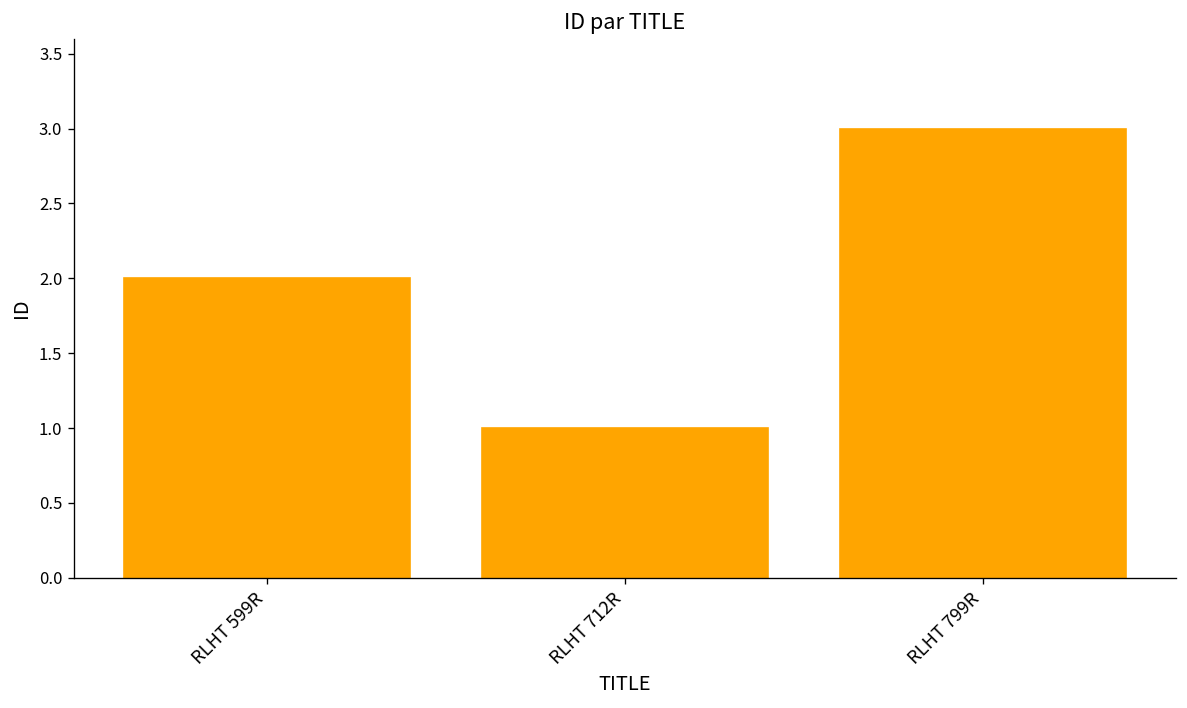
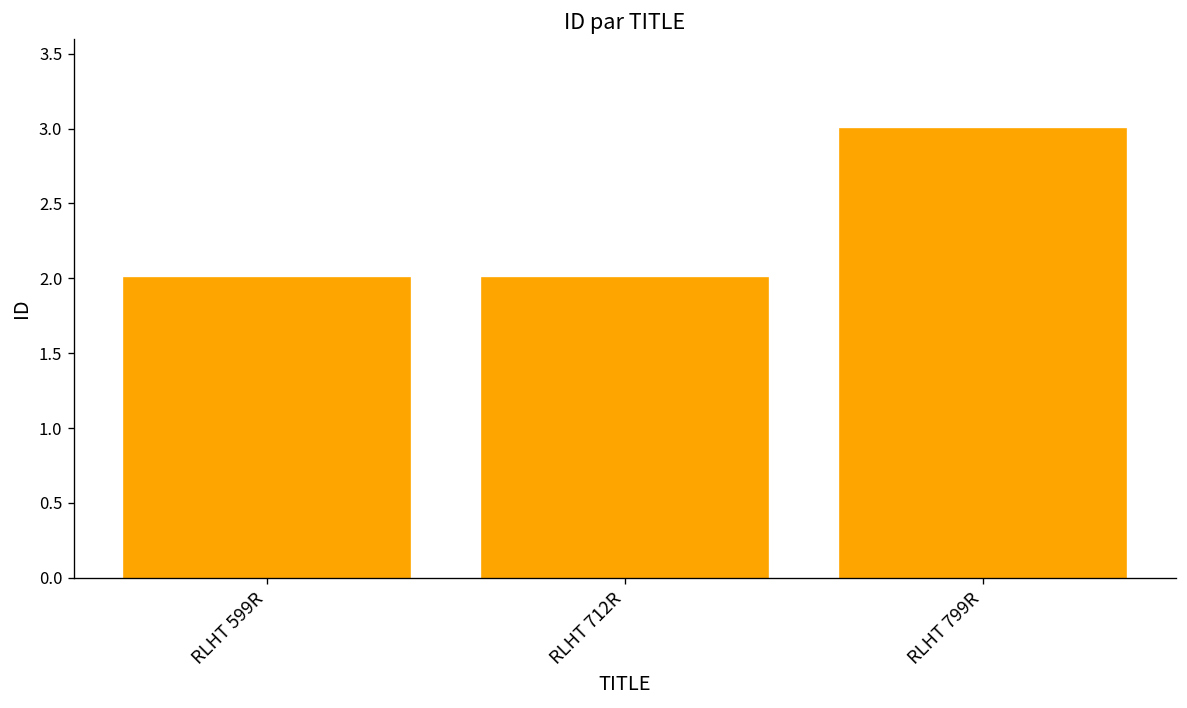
RLHT 712R: 1 -> 2
